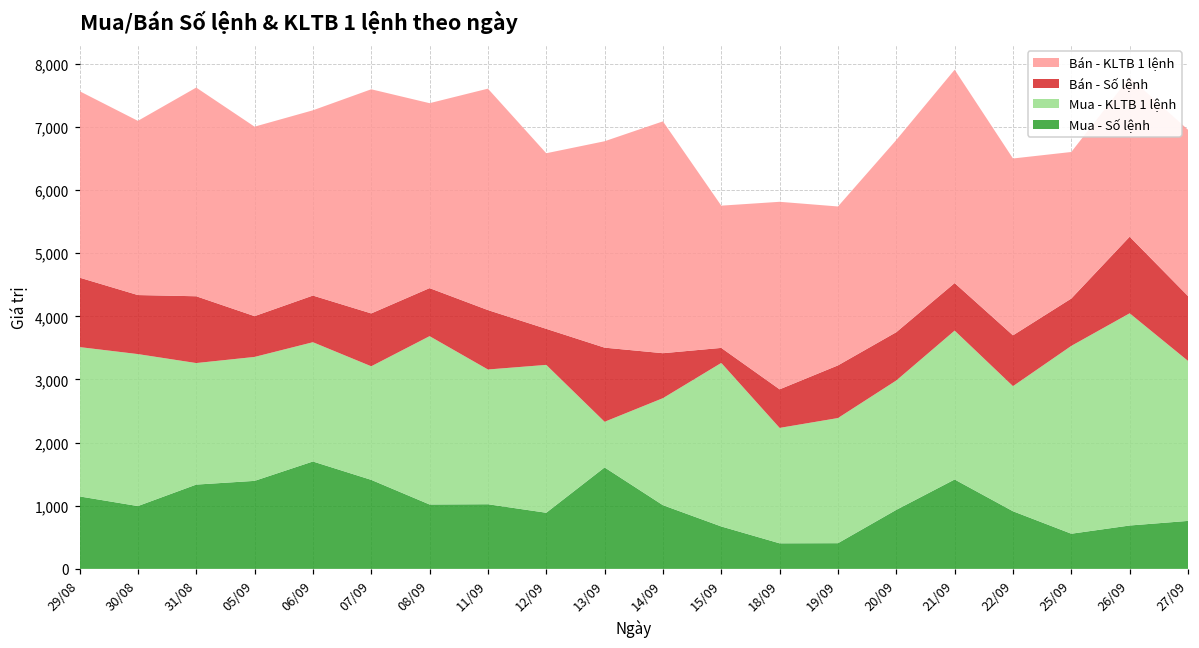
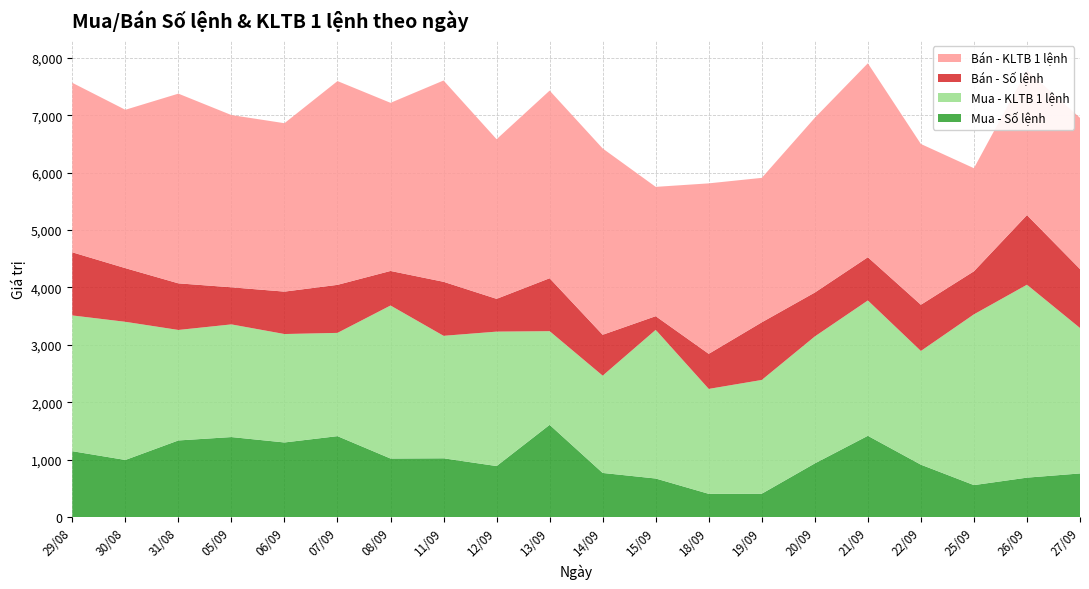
Bán - Số lệnh, 31/08: 1,100 -> 800
Mua - Số lệnh, 06/09: 1,700 -> 1,300
Bán - Số lệnh, 08/09: 800 -> 600
Mua - KLTB 1 lệnh, 13/09: 700 -> 1,600
Bán - Số lệnh, 13/09: 1,200 -> 900
Mua - Số lệnh, 14/09: 1,000 -> 800
Bán - KLTB 1 lệnh, 14/09: 3,700 -> 3,200
Bán - Số lệnh, 19/09: 800 -> 1,000
Mua - KLTB 1 lệnh, 20/09: 2,000 -> 2,200
Bán - KLTB 1 lệnh, 25/09: 2,300 -> 1,800
